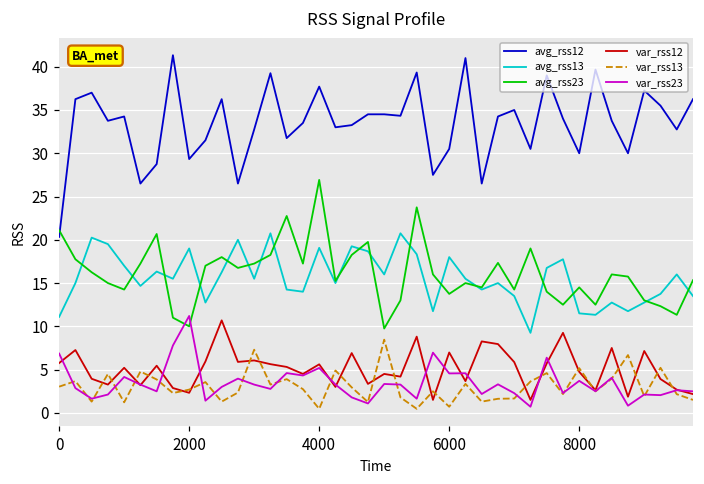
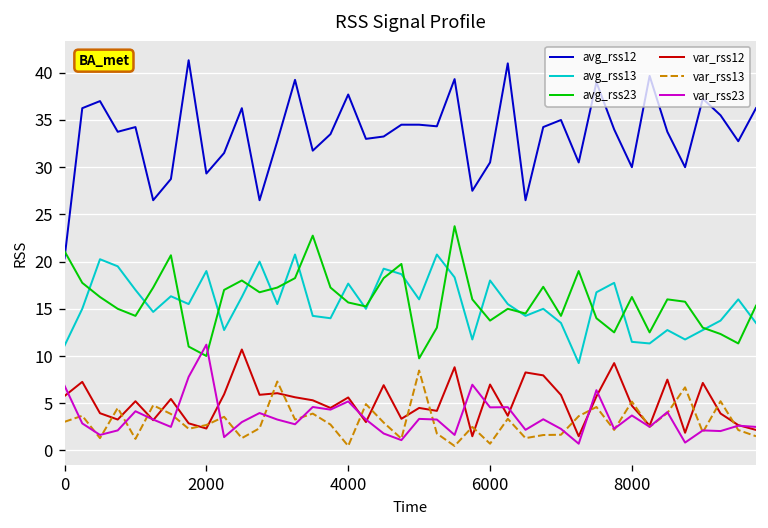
avg_rss13, 4000: 19 -> 18
avg_rss23, 4000: 27 -> 16
avg_rss23, 8000: 15 -> 16
